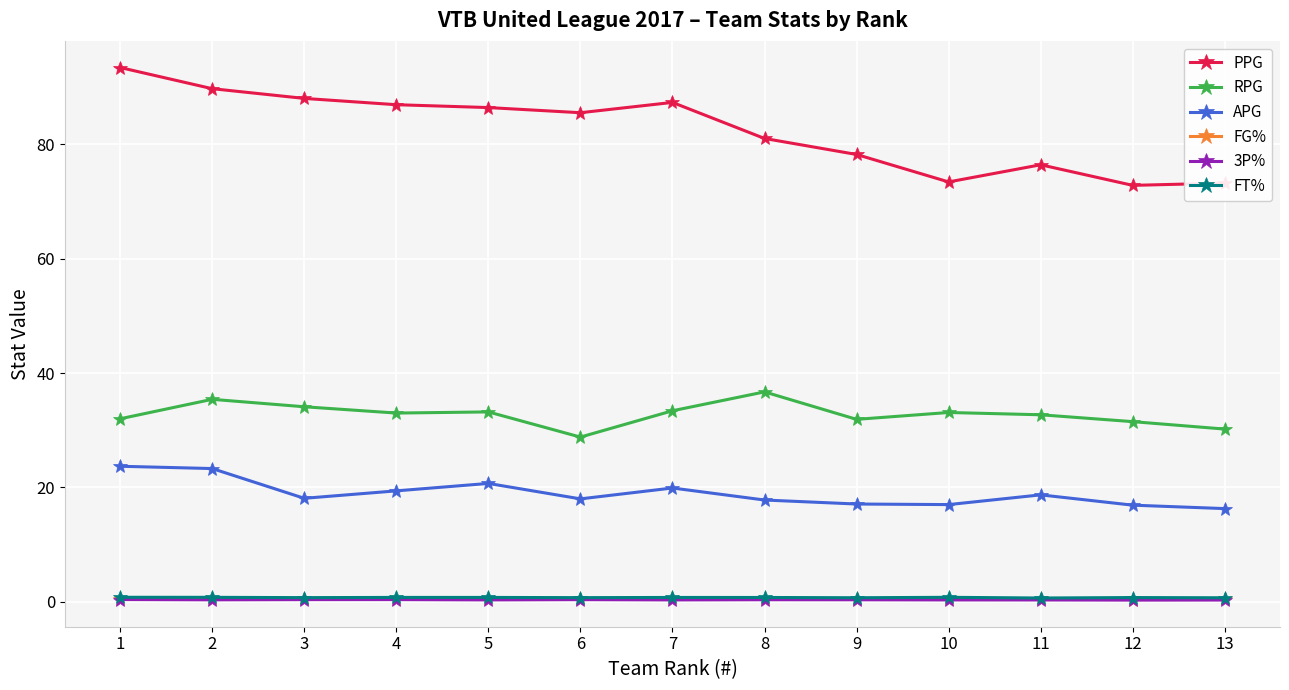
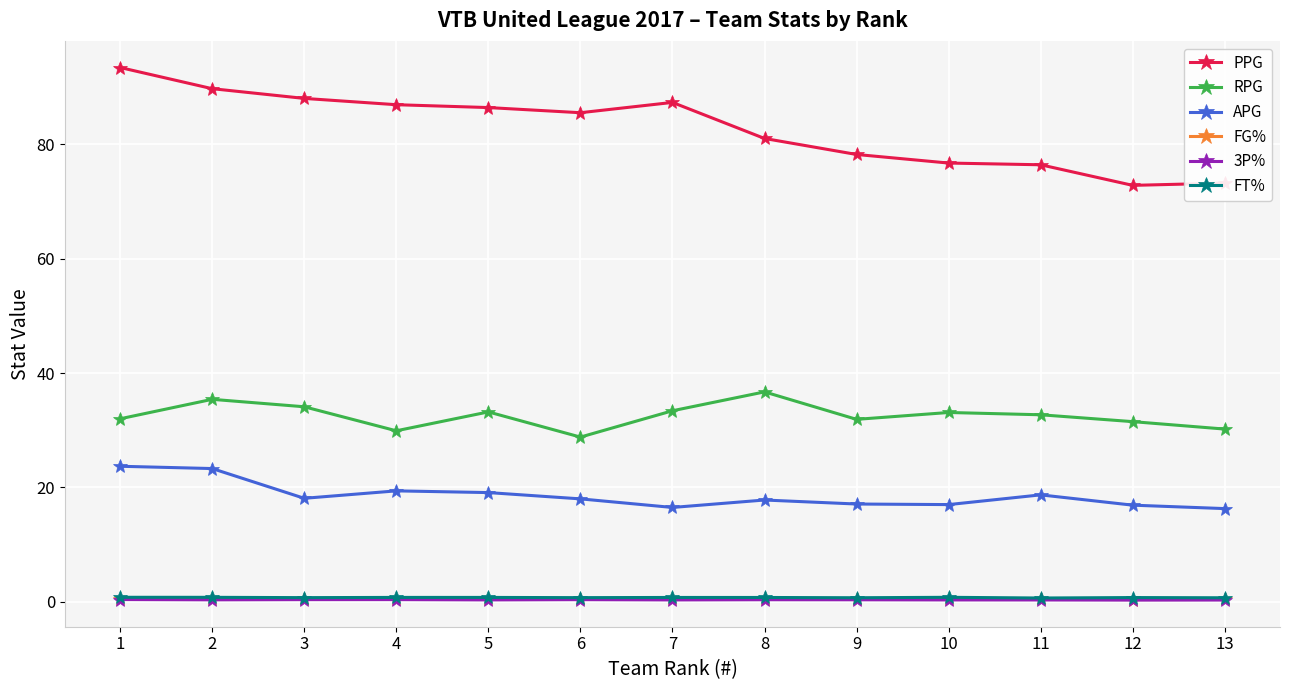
RPG, 4: 33 -> 30
APG, 5: 21 -> 19
APG, 7: 20 -> 17
PPG, 10: 73 -> 77
